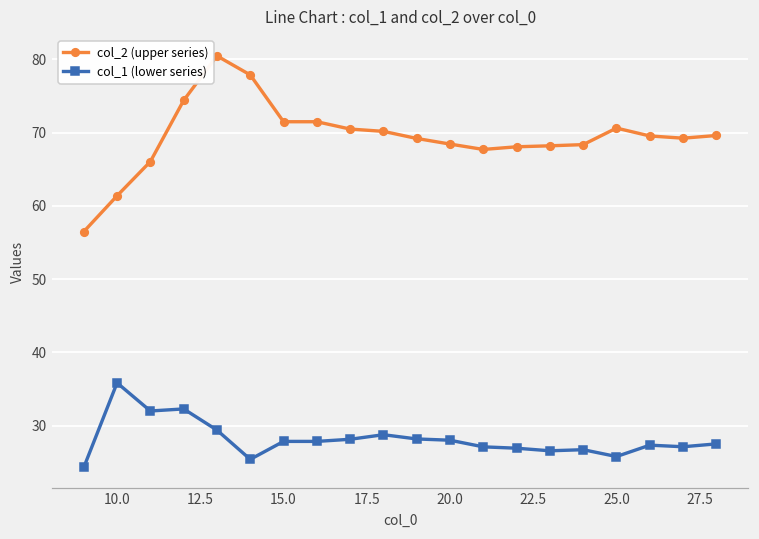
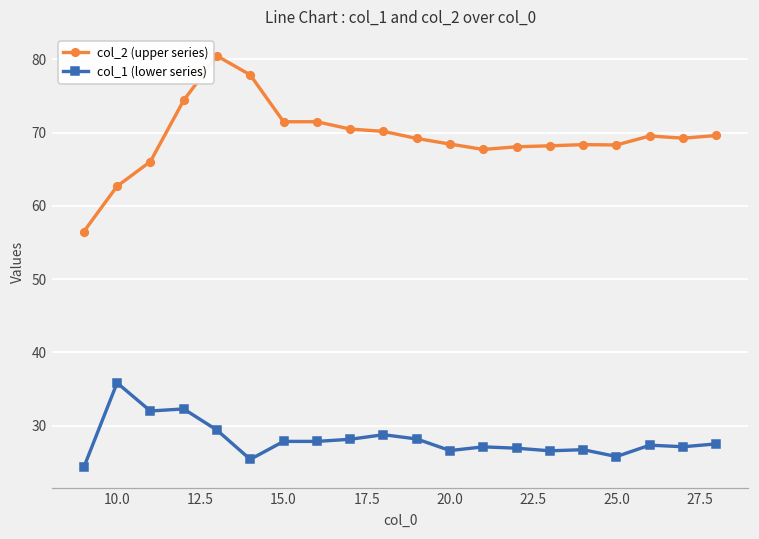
col_2 (upper series), 10.0: 61 -> 63
col_1 (lower series), 20.0: 28 -> 27
col_2 (upper series), 25.0: 71 -> 68
